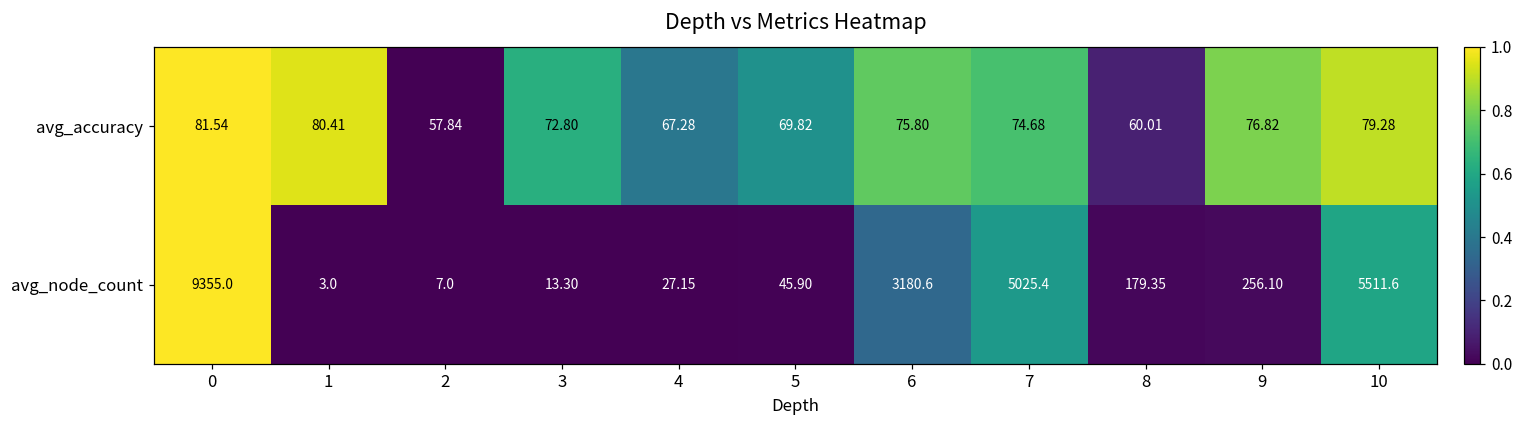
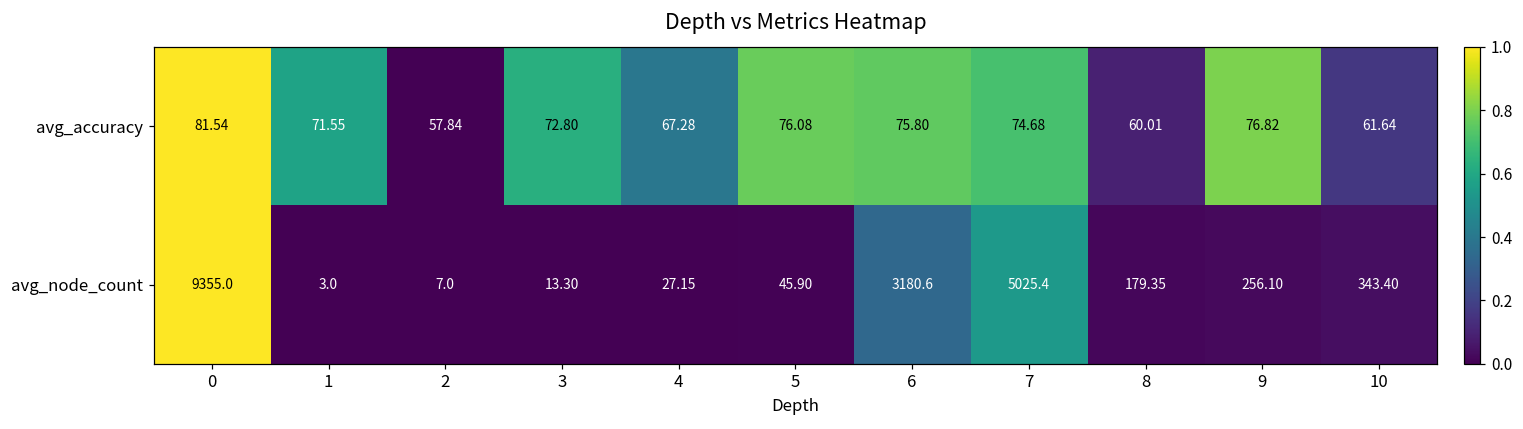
avg_accuracy, 1: 80.41 -> 71.55
avg_accuracy, 5: 69.82 -> 76.08
avg_accuracy, 10: 79.28 -> 61.64
avg_node_count, 10: 5511.6 -> 343.40
